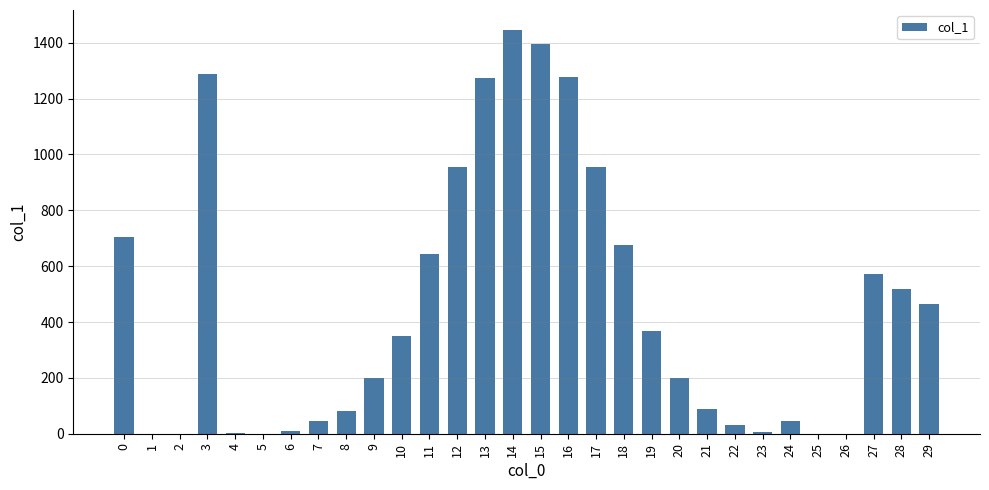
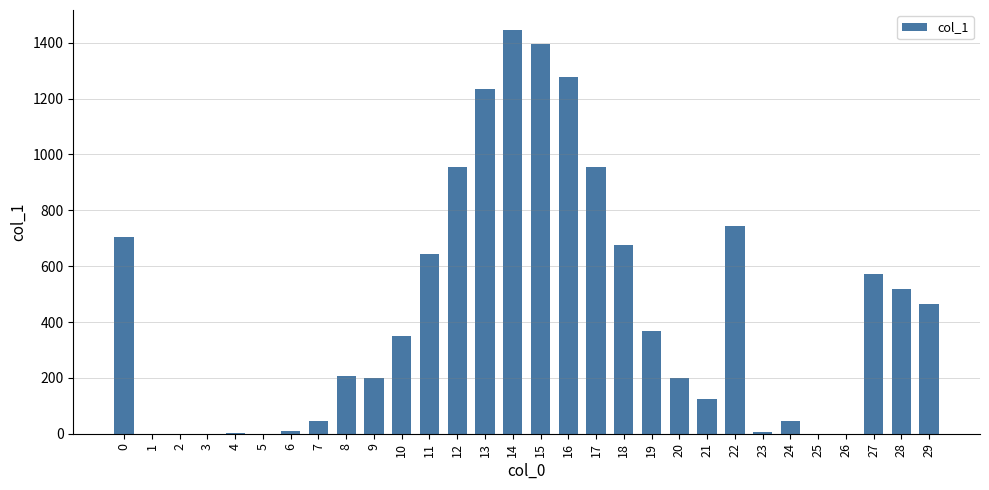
3: 1290 -> 0
8: 80 -> 210
13: 1270 -> 1230
21: 90 -> 120
22: 30 -> 740
